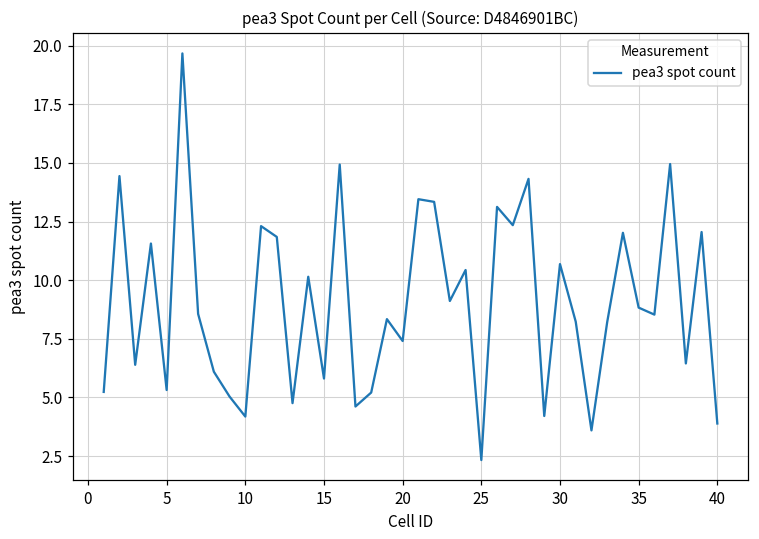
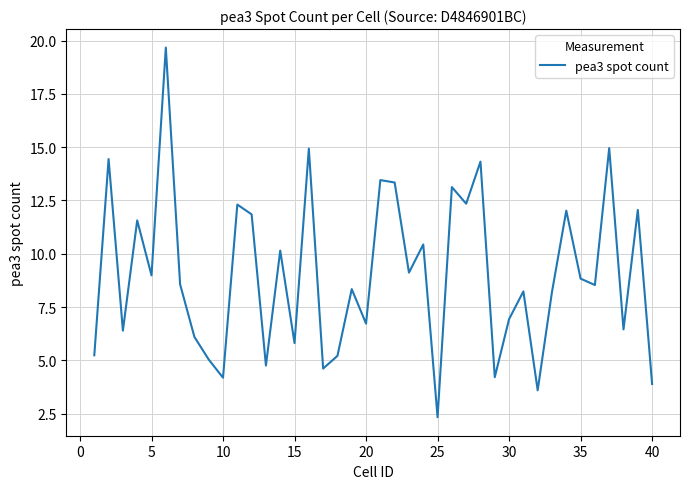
5: 5.3 -> 9.0
20: 7.4 -> 6.7
30: 10.7 -> 6.9
